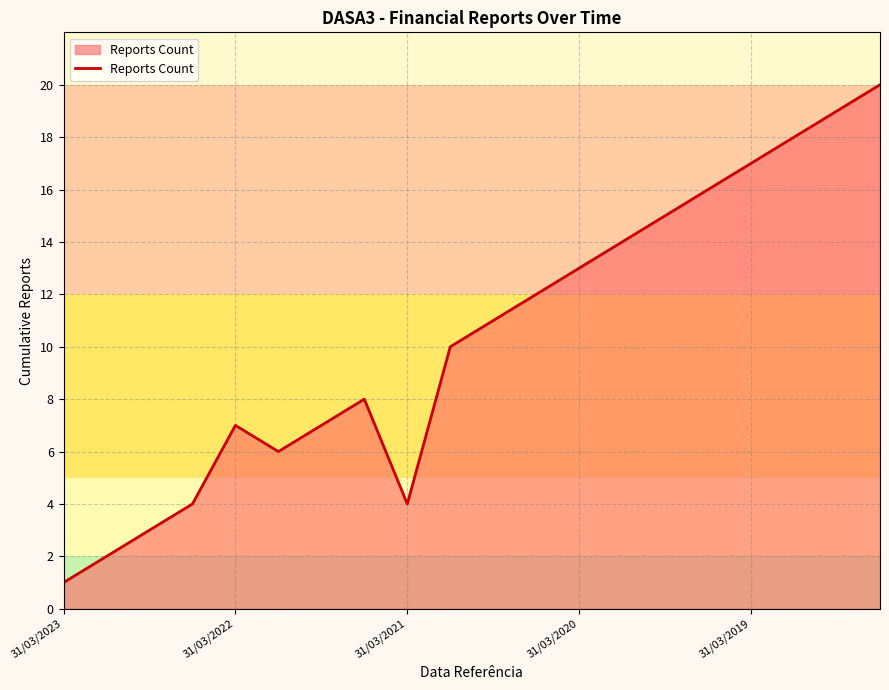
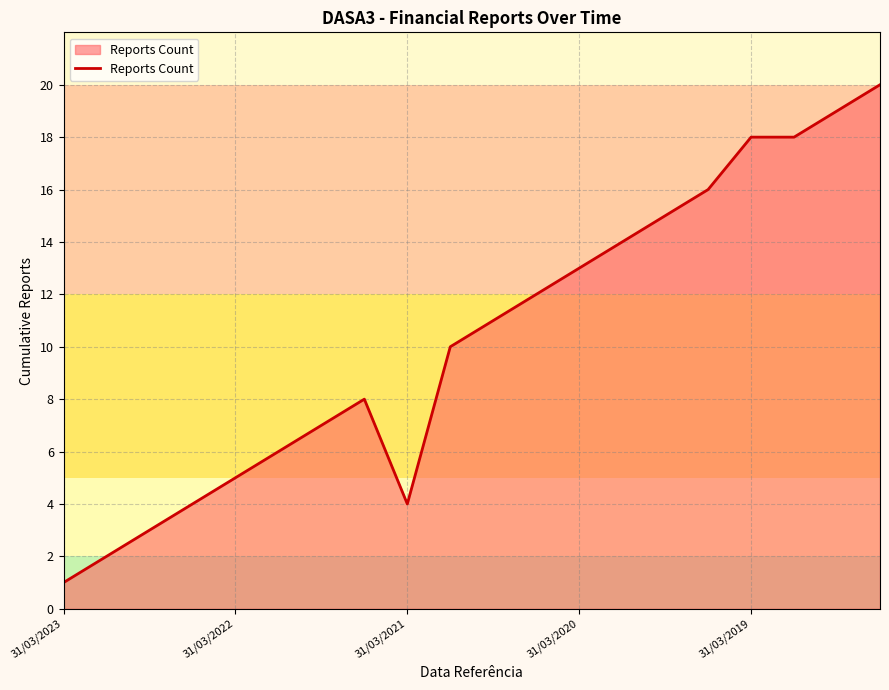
31/03/2022: 7 -> 5
31/03/2019: 17 -> 18
